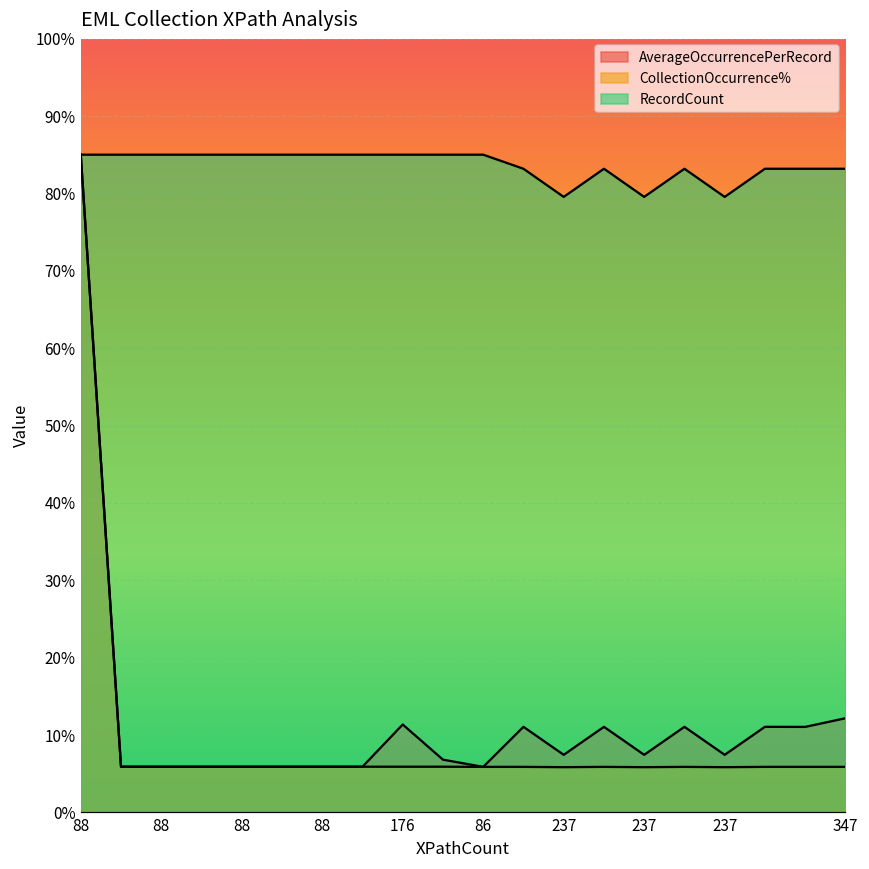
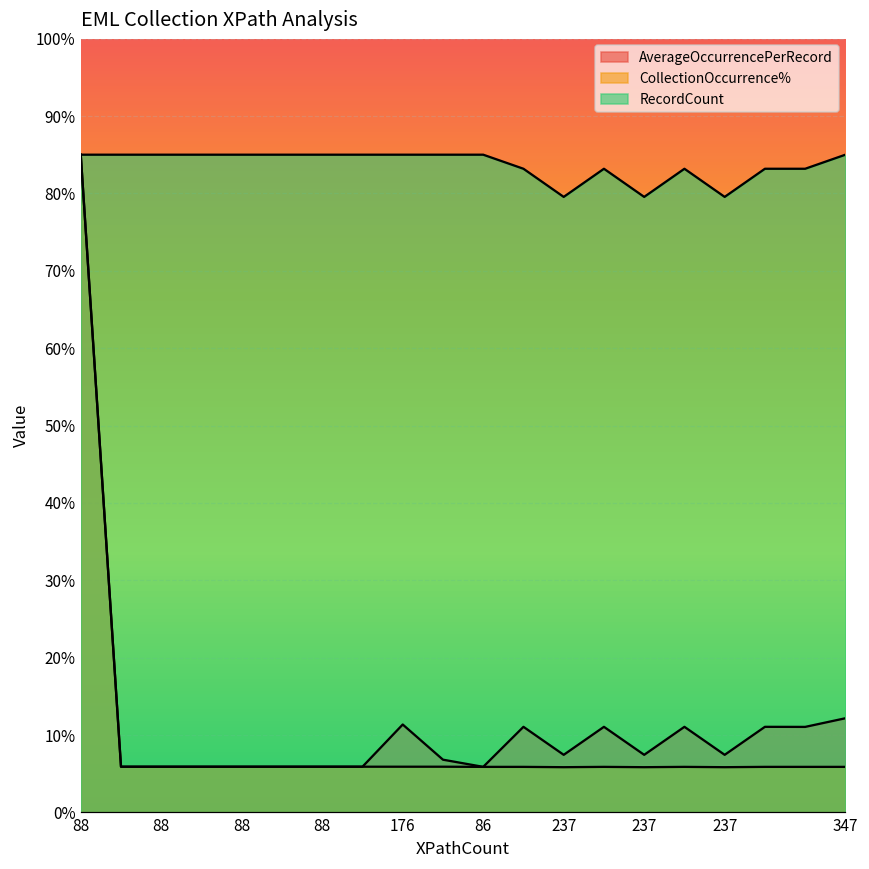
RecordCount, 347: 83% -> 85%
